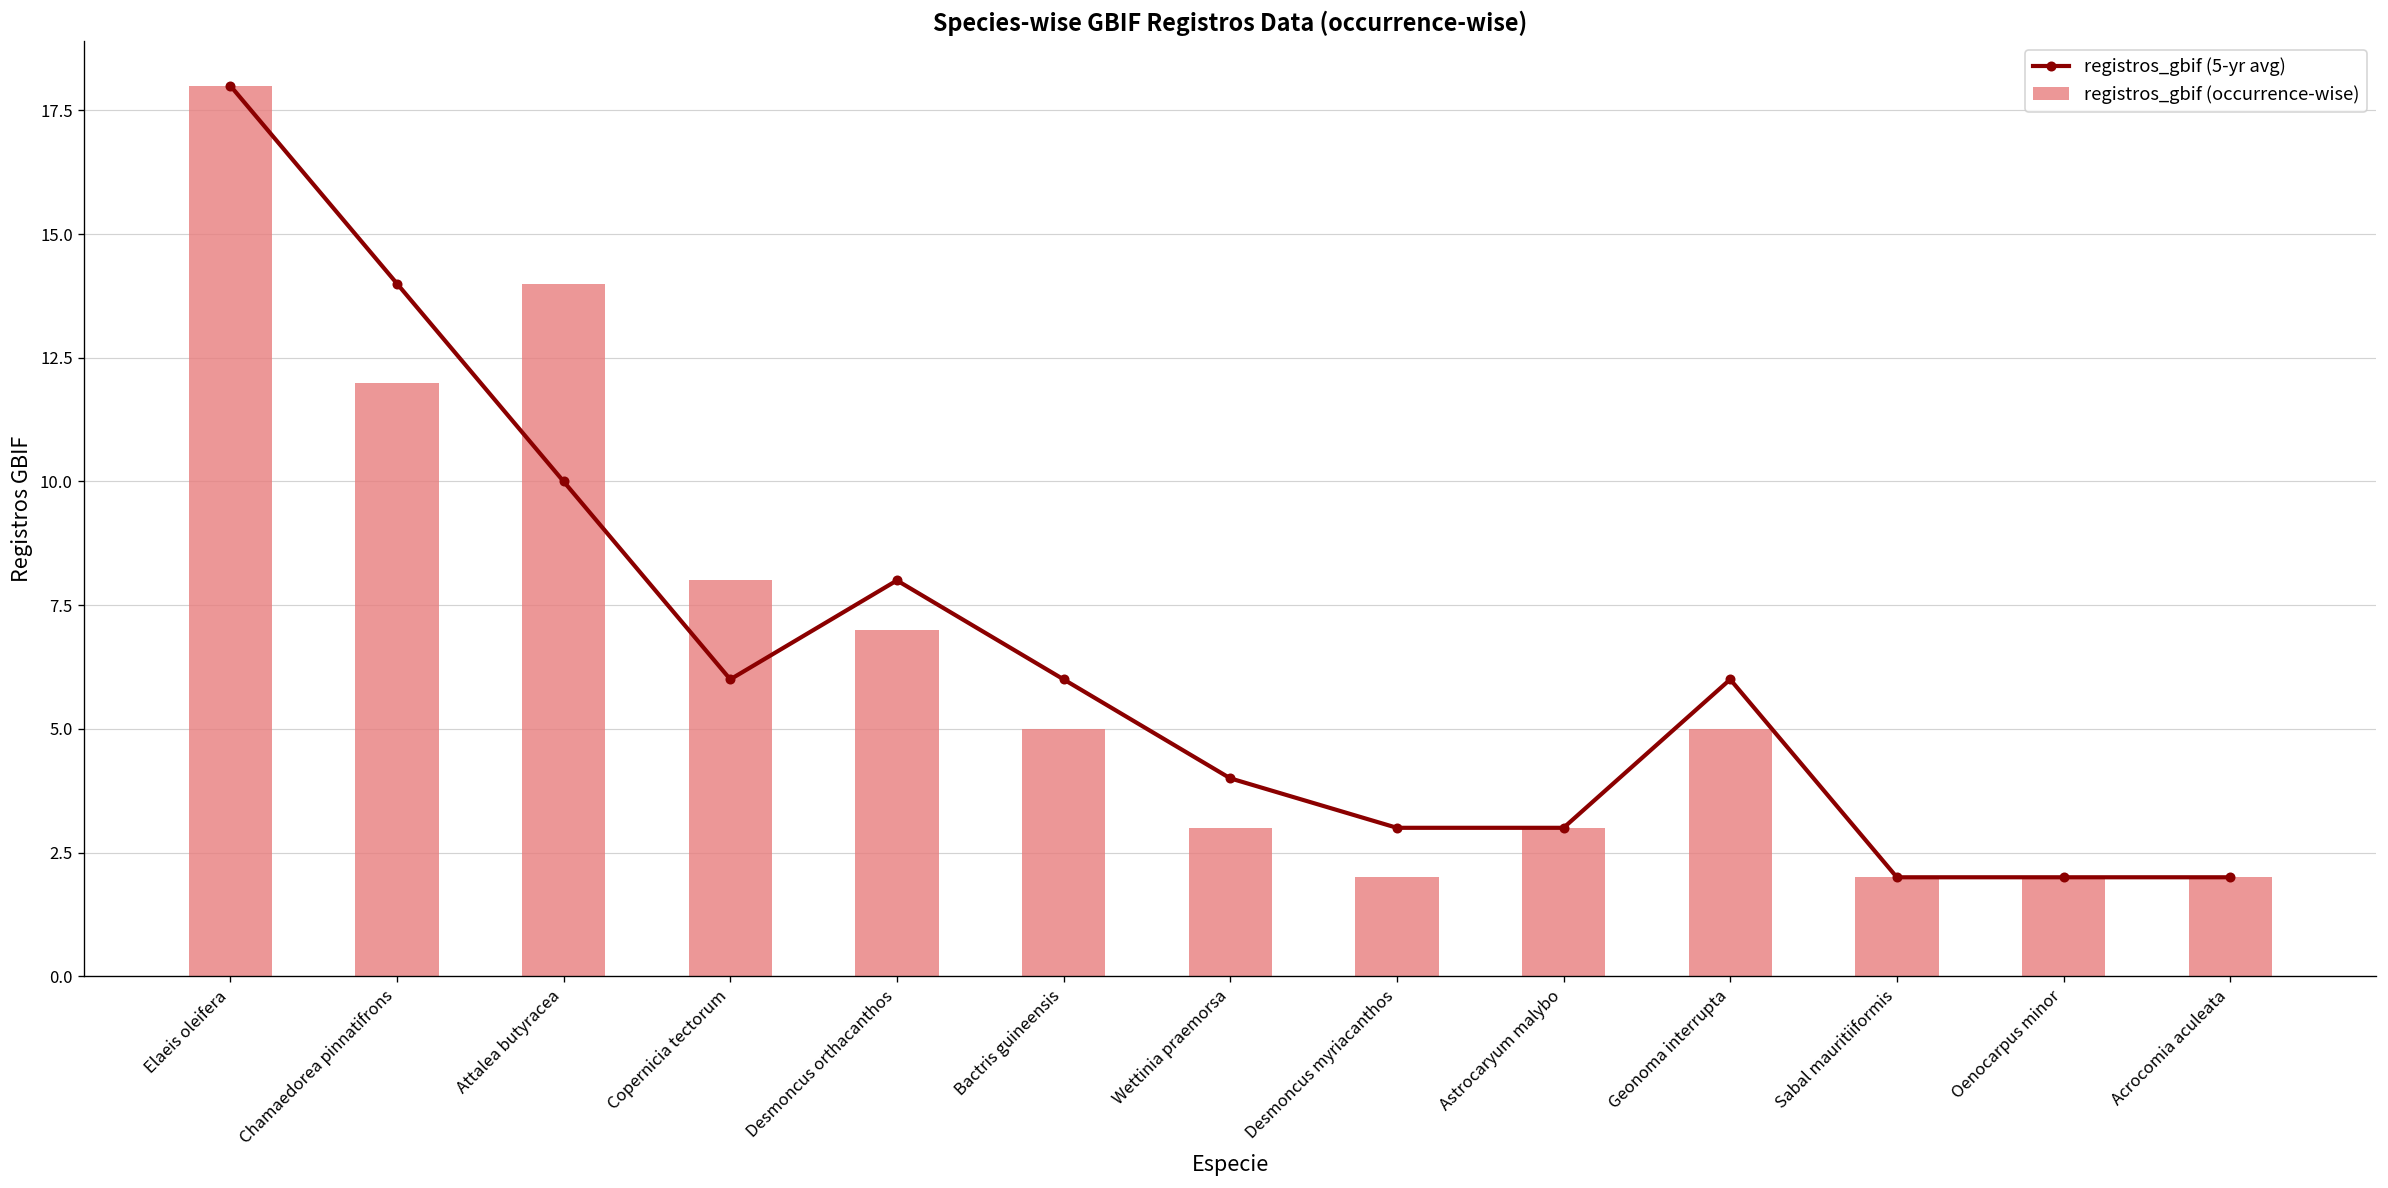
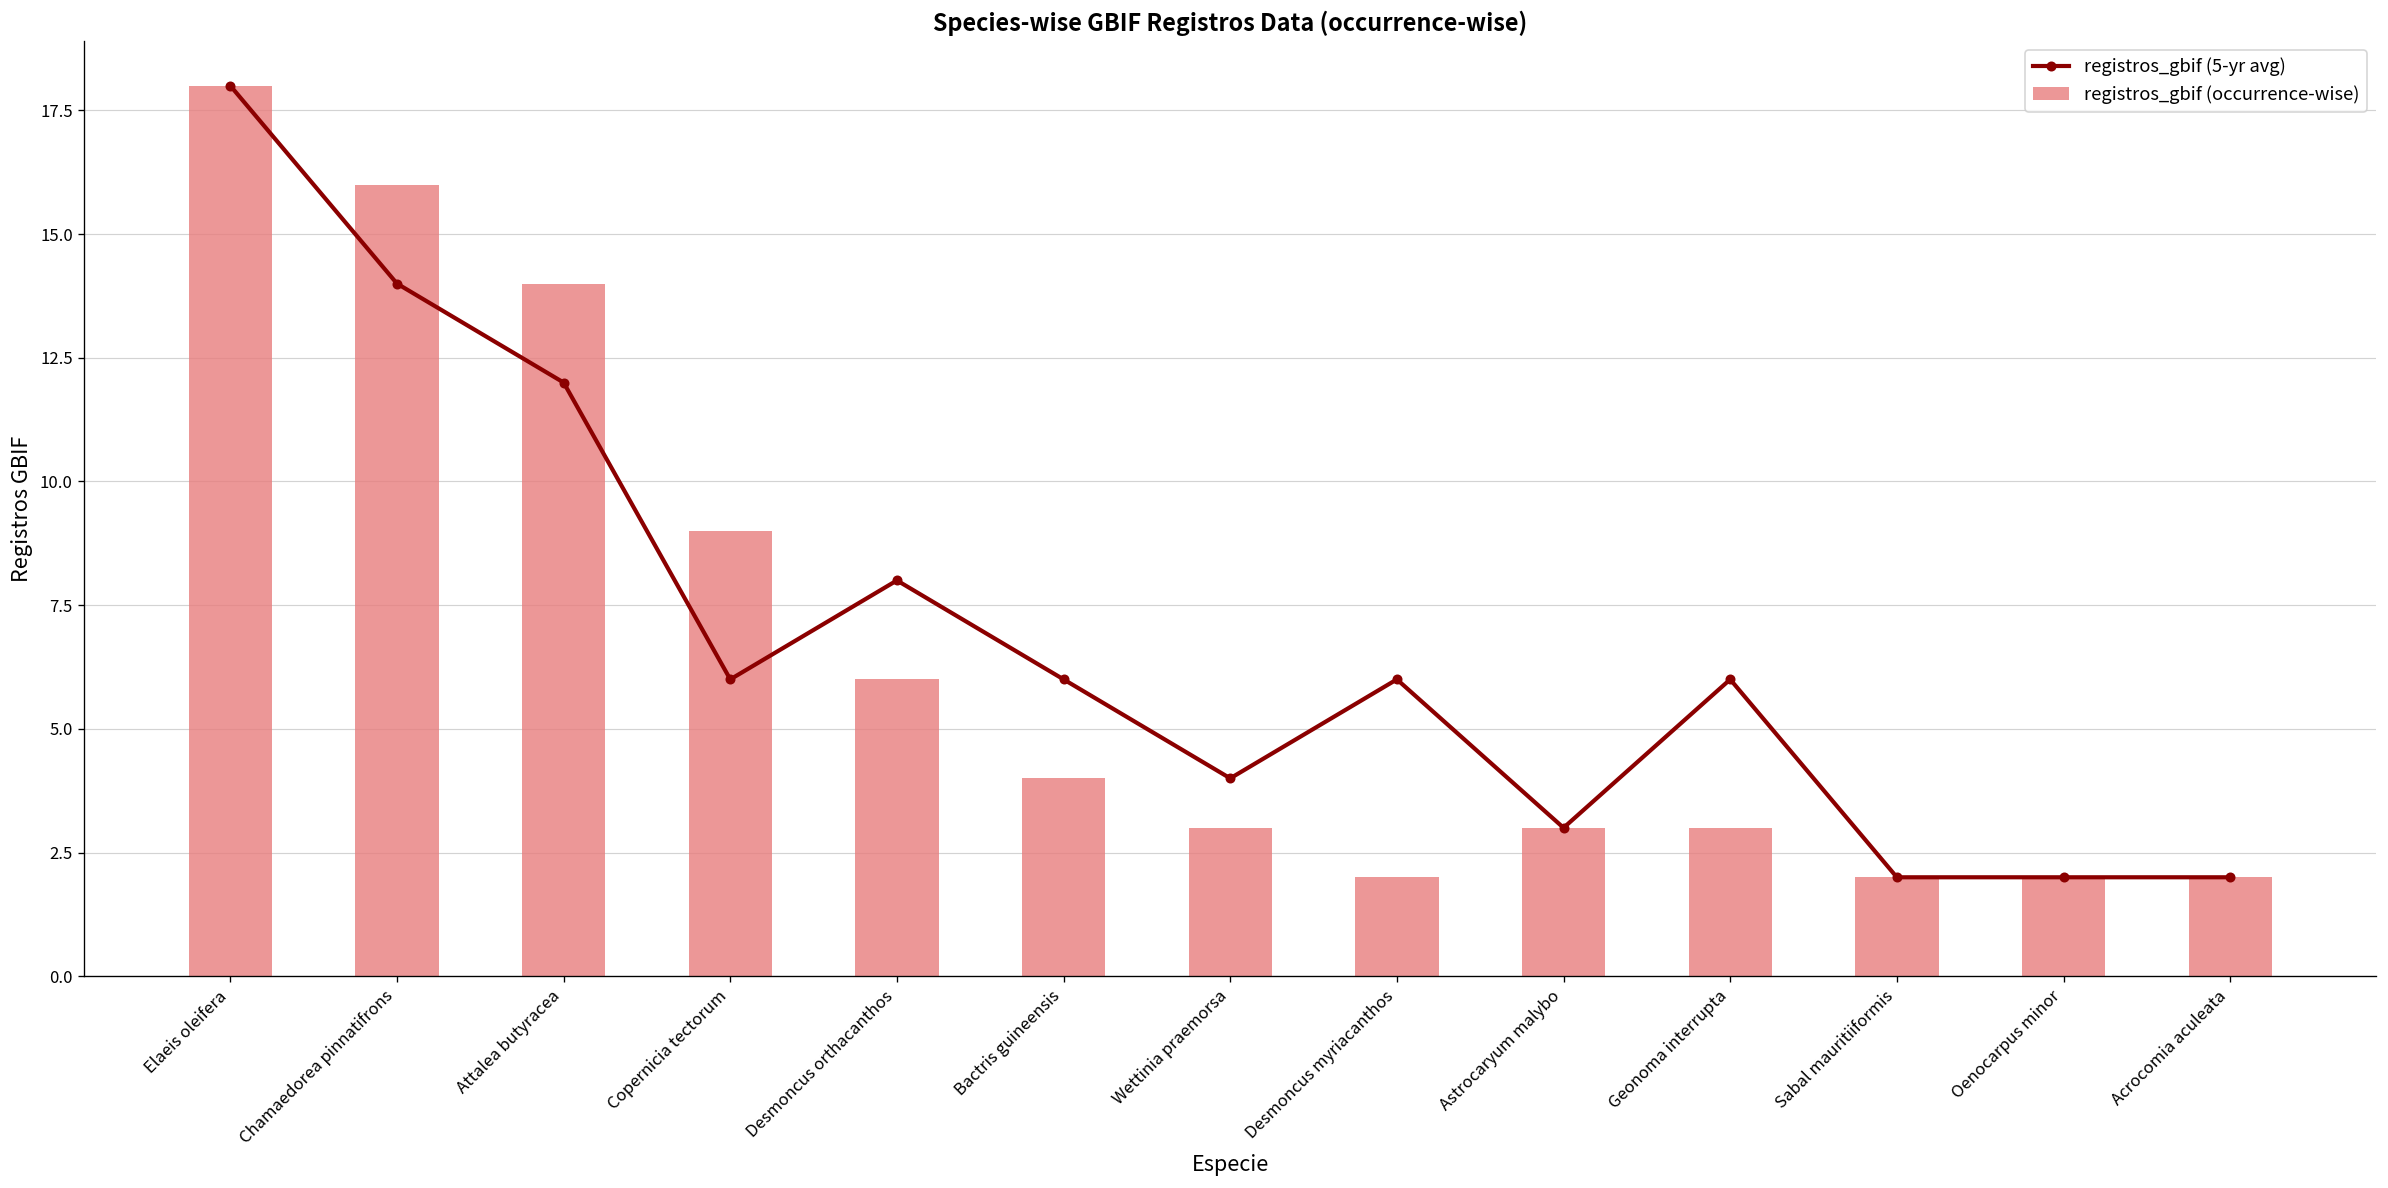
registros_gbif (occurrence-wise), Chamaedorea pinnatifrons: 12 -> 16
registros_gbif (5-yr avg), Attalea butyracea: 10 -> 12
registros_gbif (occurrence-wise), Copernicia tectorum: 8 -> 9
registros_gbif (occurrence-wise), Desmoncus orthacanthos: 7 -> 6
registros_gbif (occurrence-wise), Bactris guineensis: 5 -> 4
registros_gbif (5-yr avg), Desmoncus myriacanthos: 3 -> 6
registros_gbif (occurrence-wise), Geonoma interrupta: 5 -> 3
